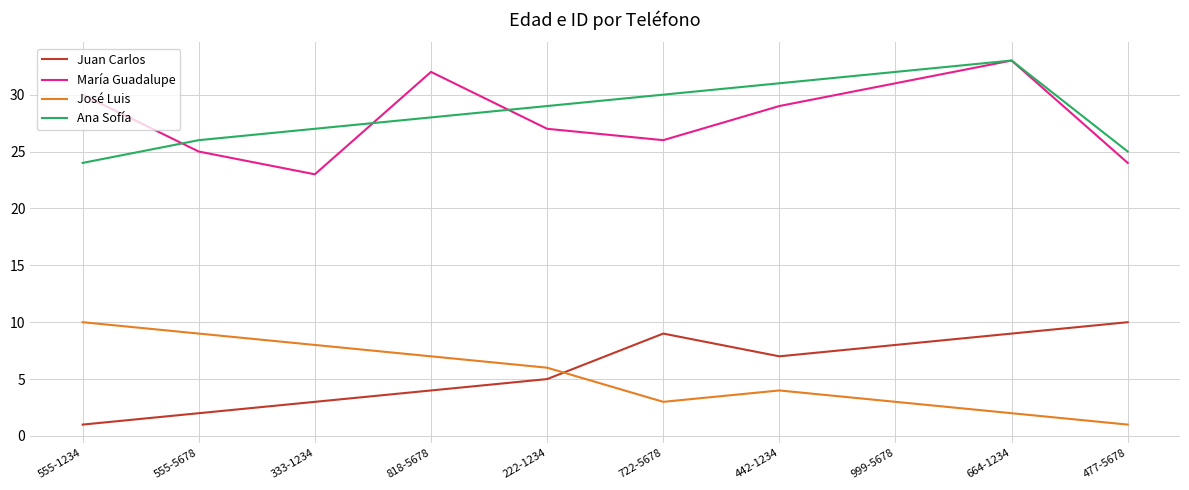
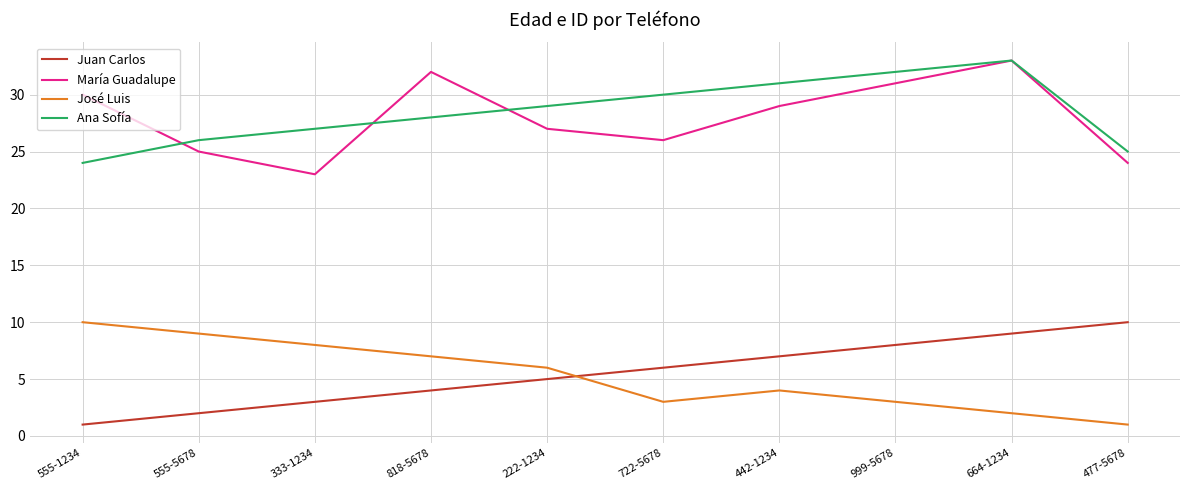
Juan Carlos, 722-5678: 9 -> 6
